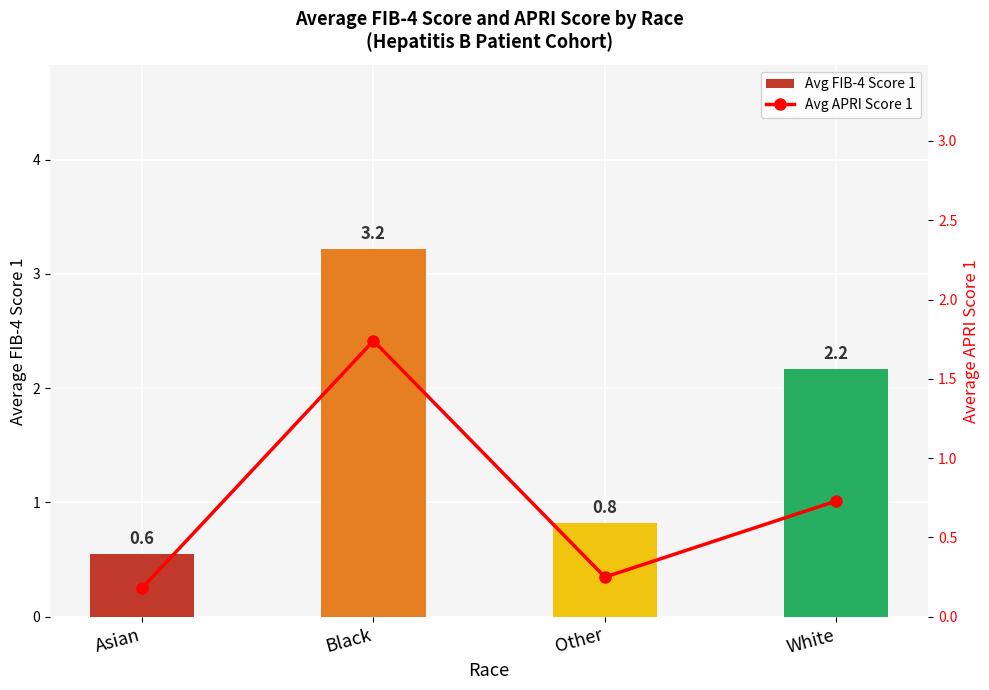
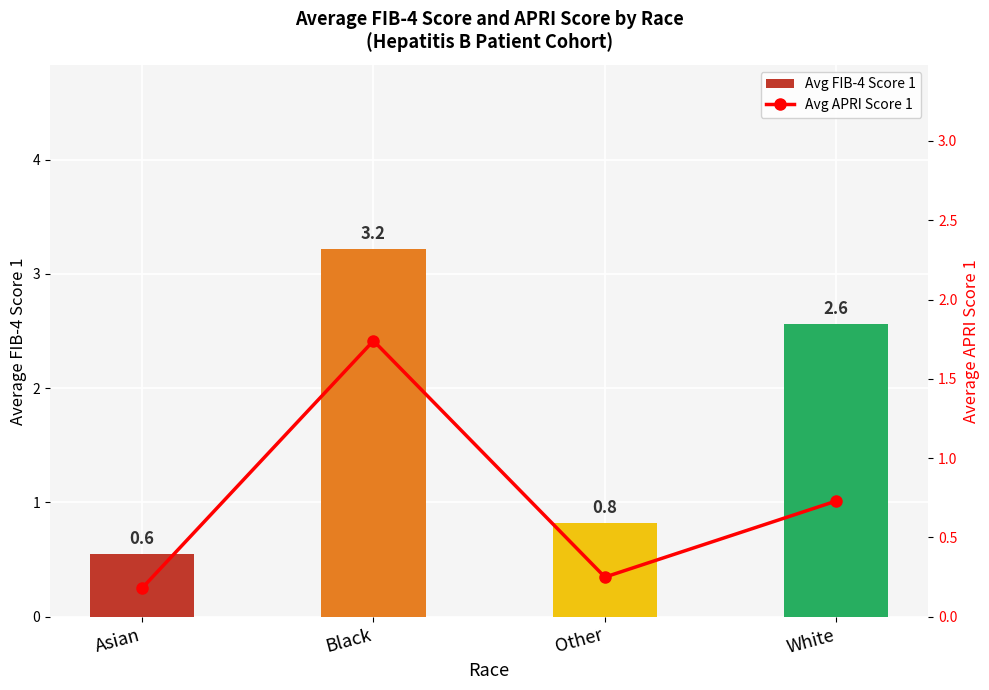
Avg FIB-4 Score 1, White: 2.2 -> 2.6
